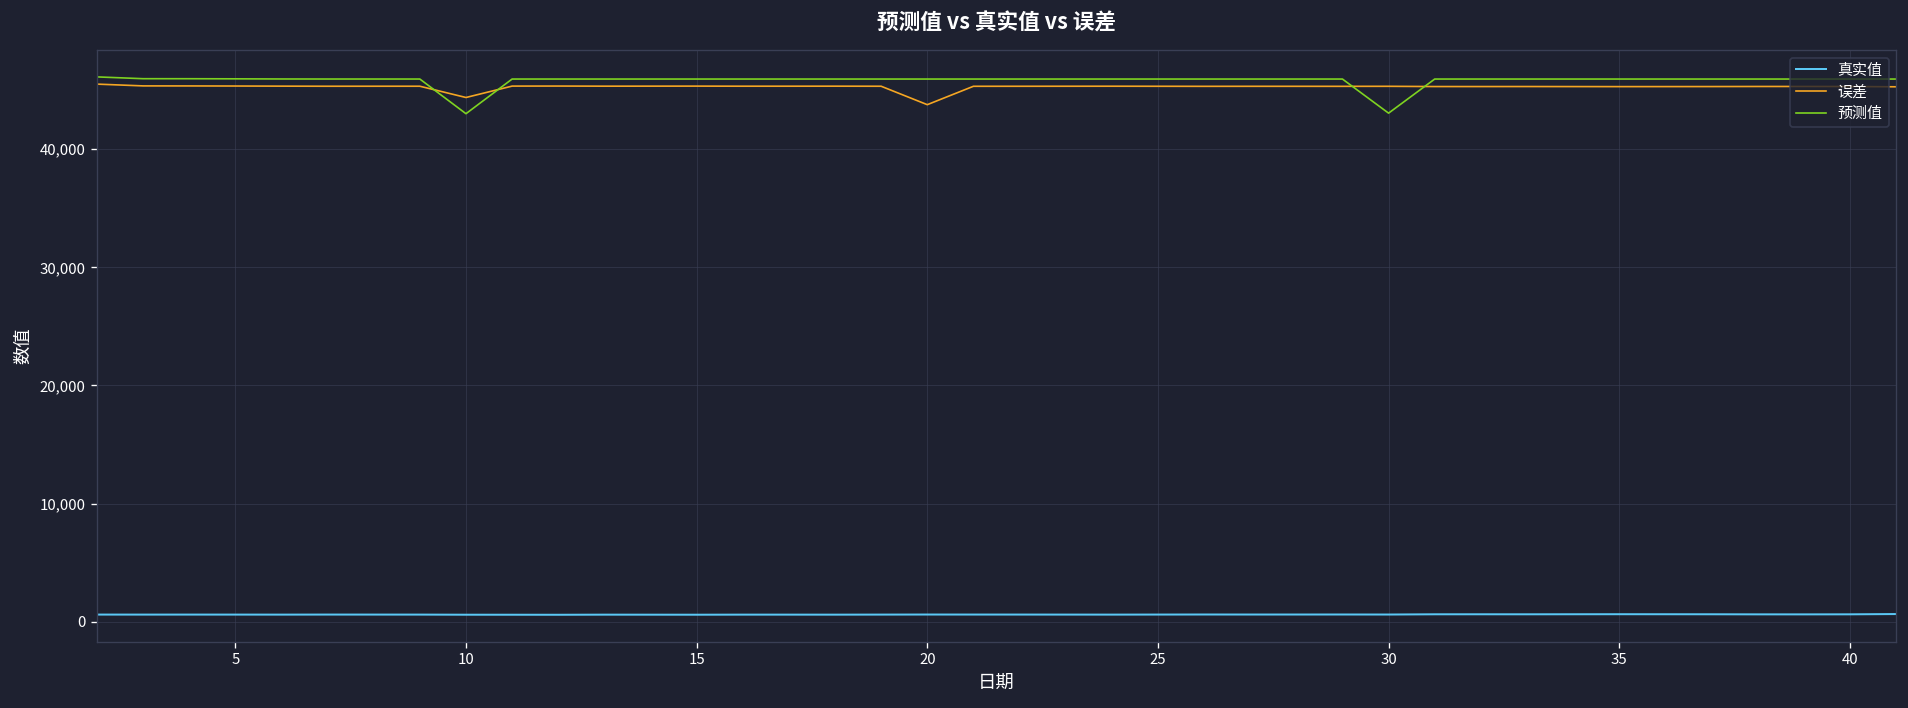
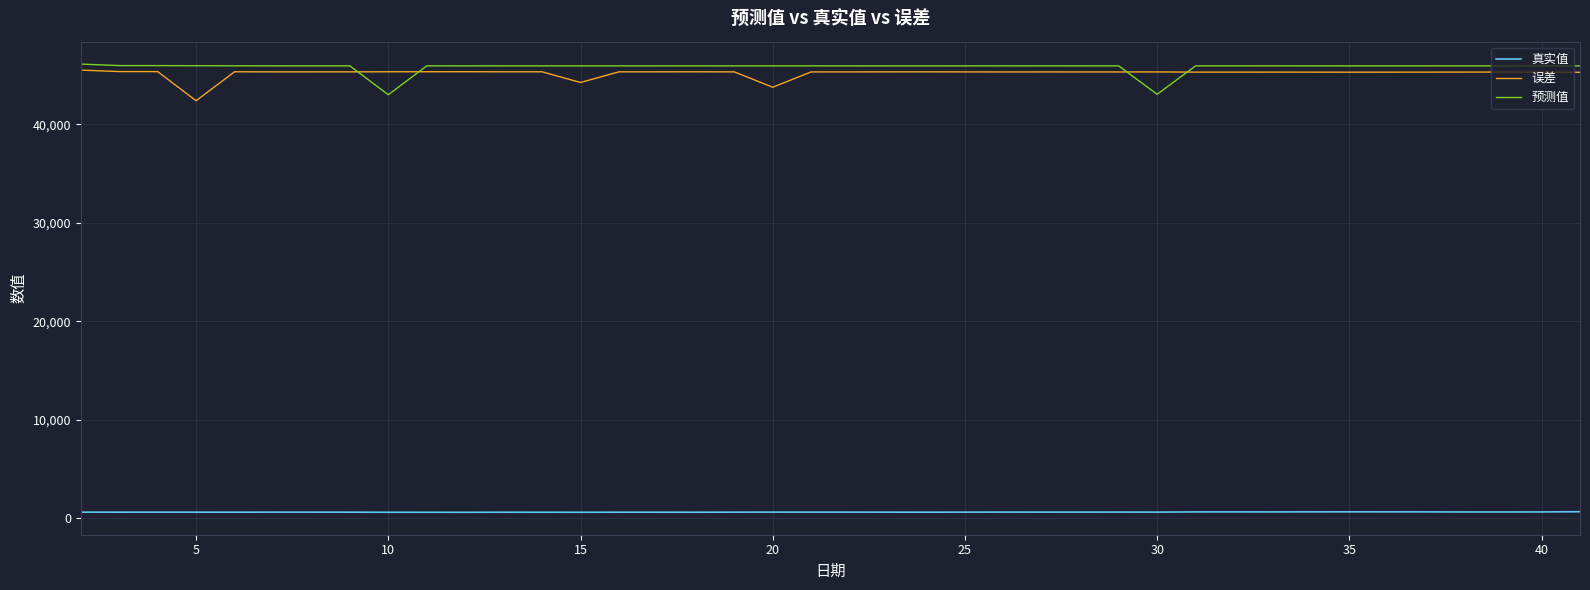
误差, 5: 45,000 -> 42,000
误差, 10: 44,000 -> 45,000
误差, 15: 45,000 -> 44,000
